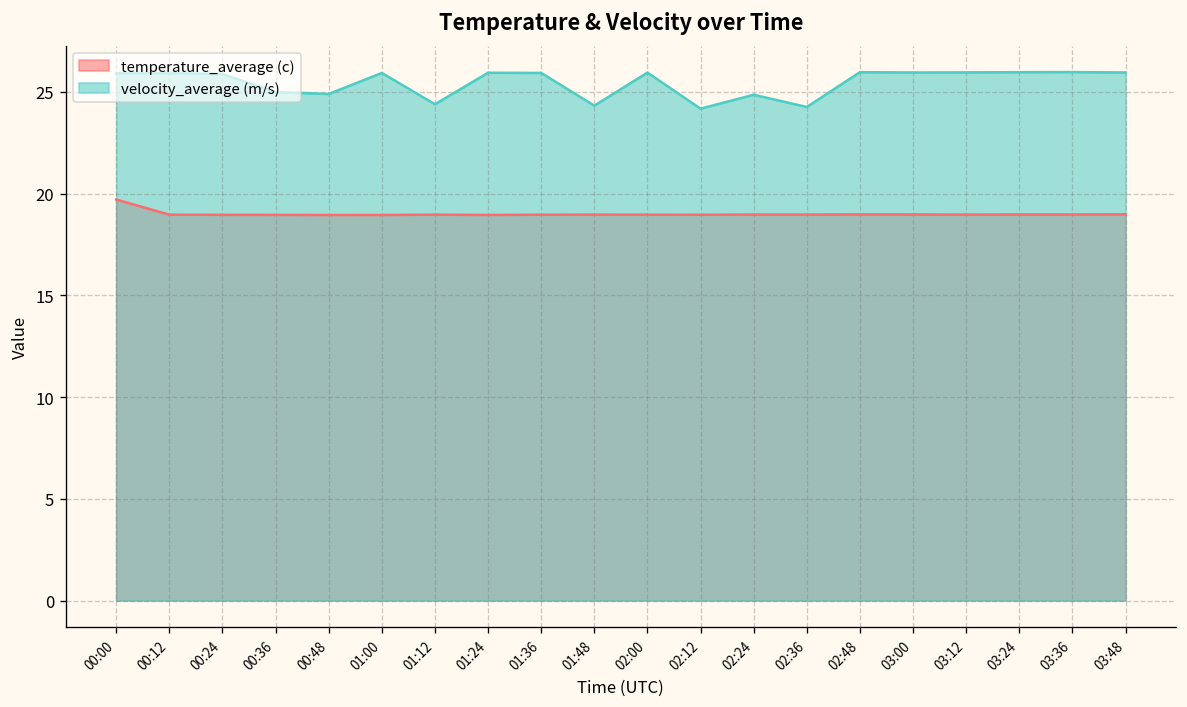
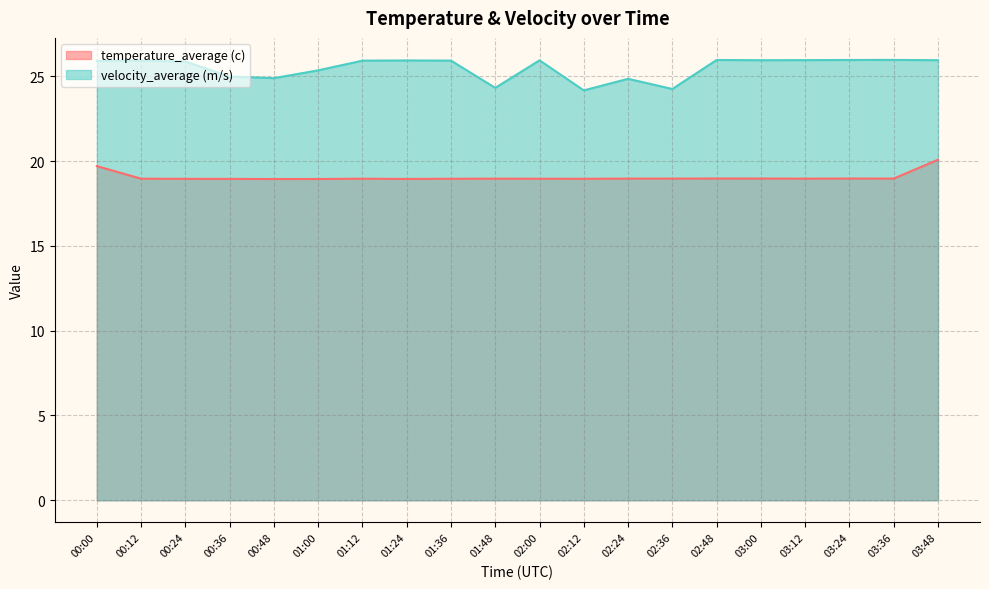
velocity_average (m/s), 01:00: 25.9 -> 25.4
velocity_average (m/s), 01:12: 24.4 -> 25.9
temperature_average (c), 03:48: 19.0 -> 20.1
